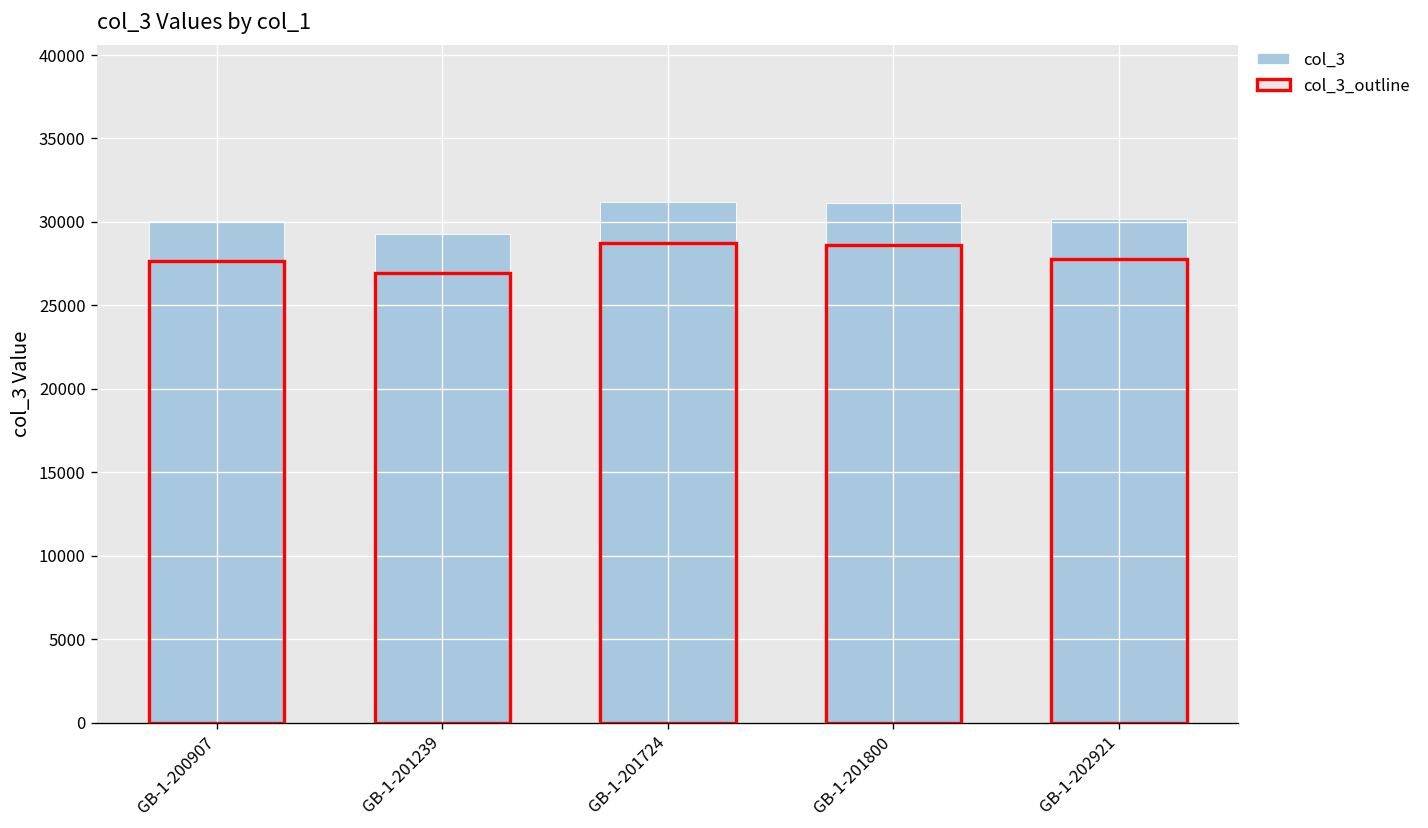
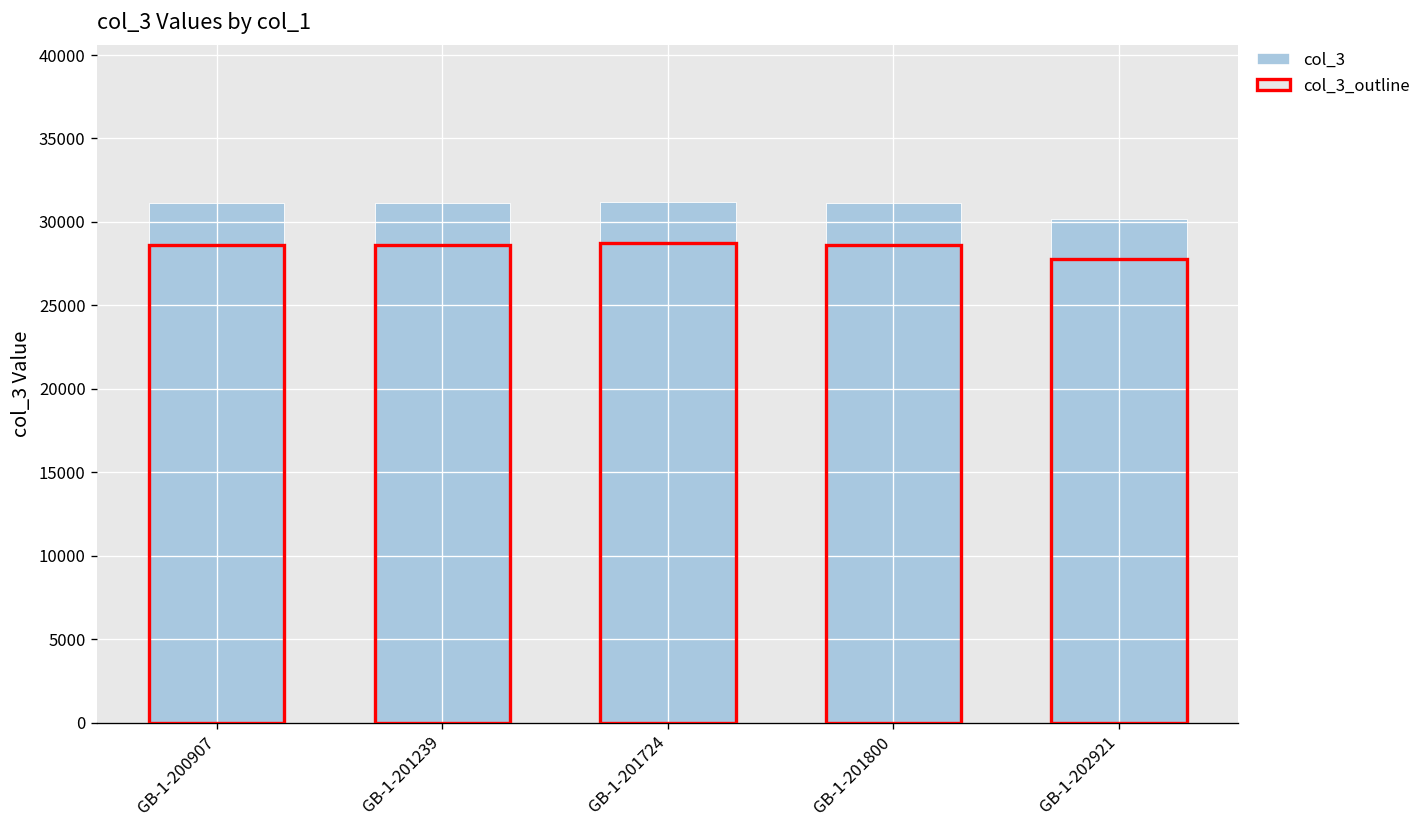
GB-1-200907: 30100 -> 31100
GB-1-201239: 29300 -> 31100
